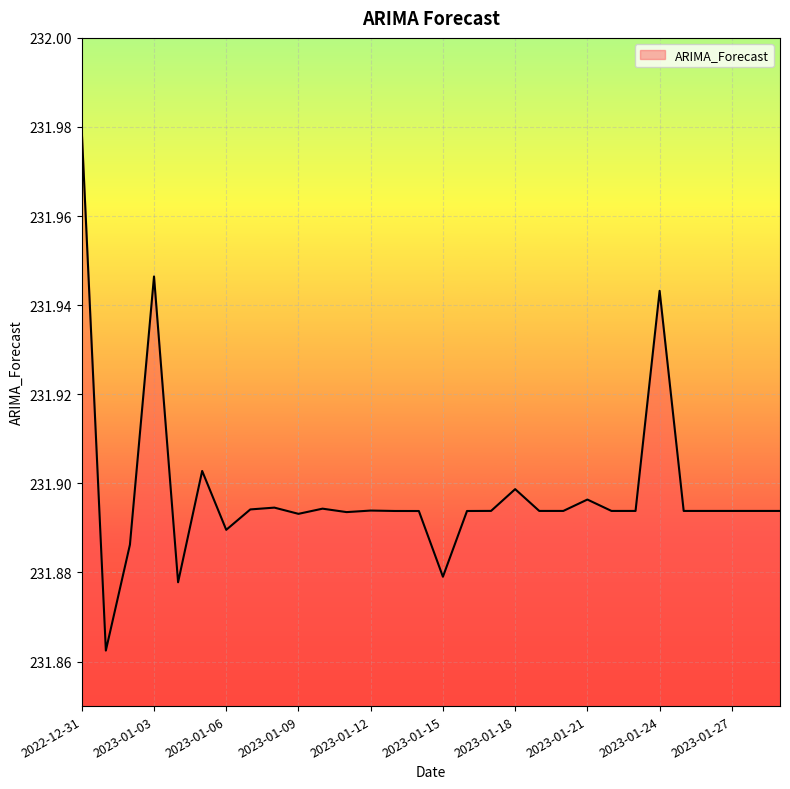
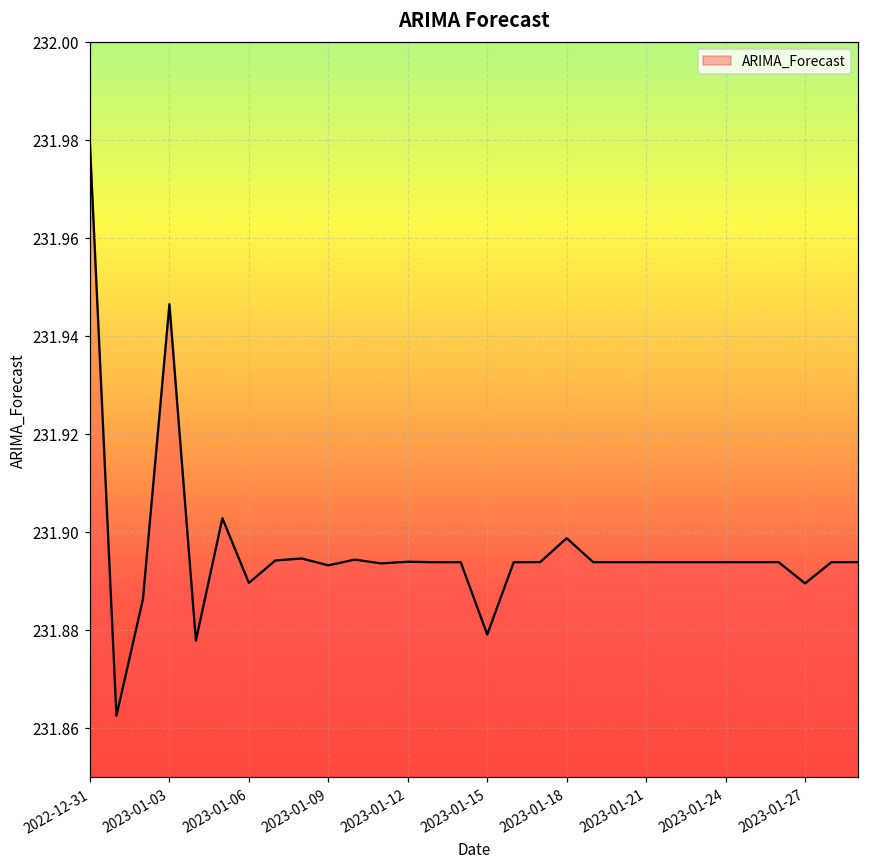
2023-01-21: 231.896 -> 231.894
2023-01-24: 231.943 -> 231.894
2023-01-27: 231.894 -> 231.889
